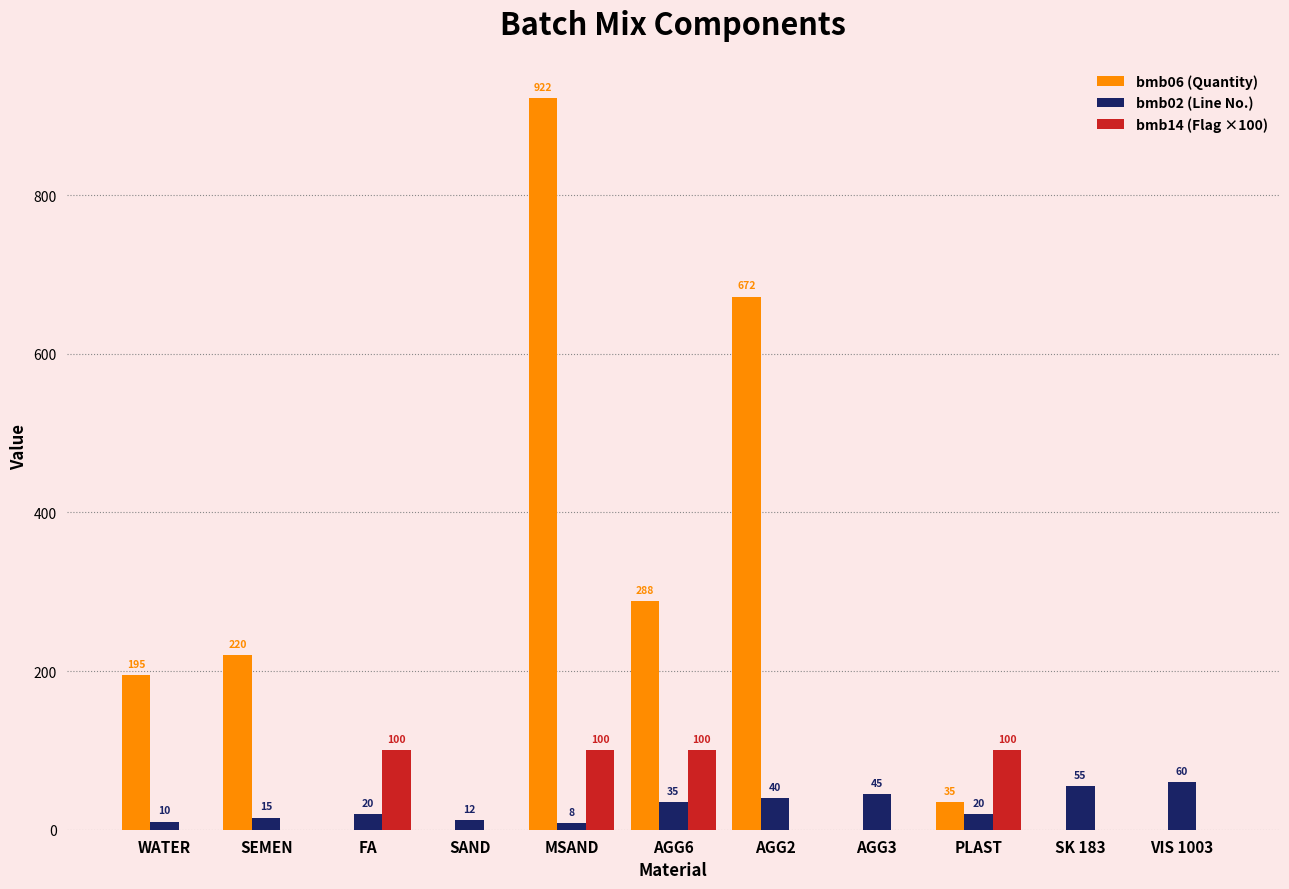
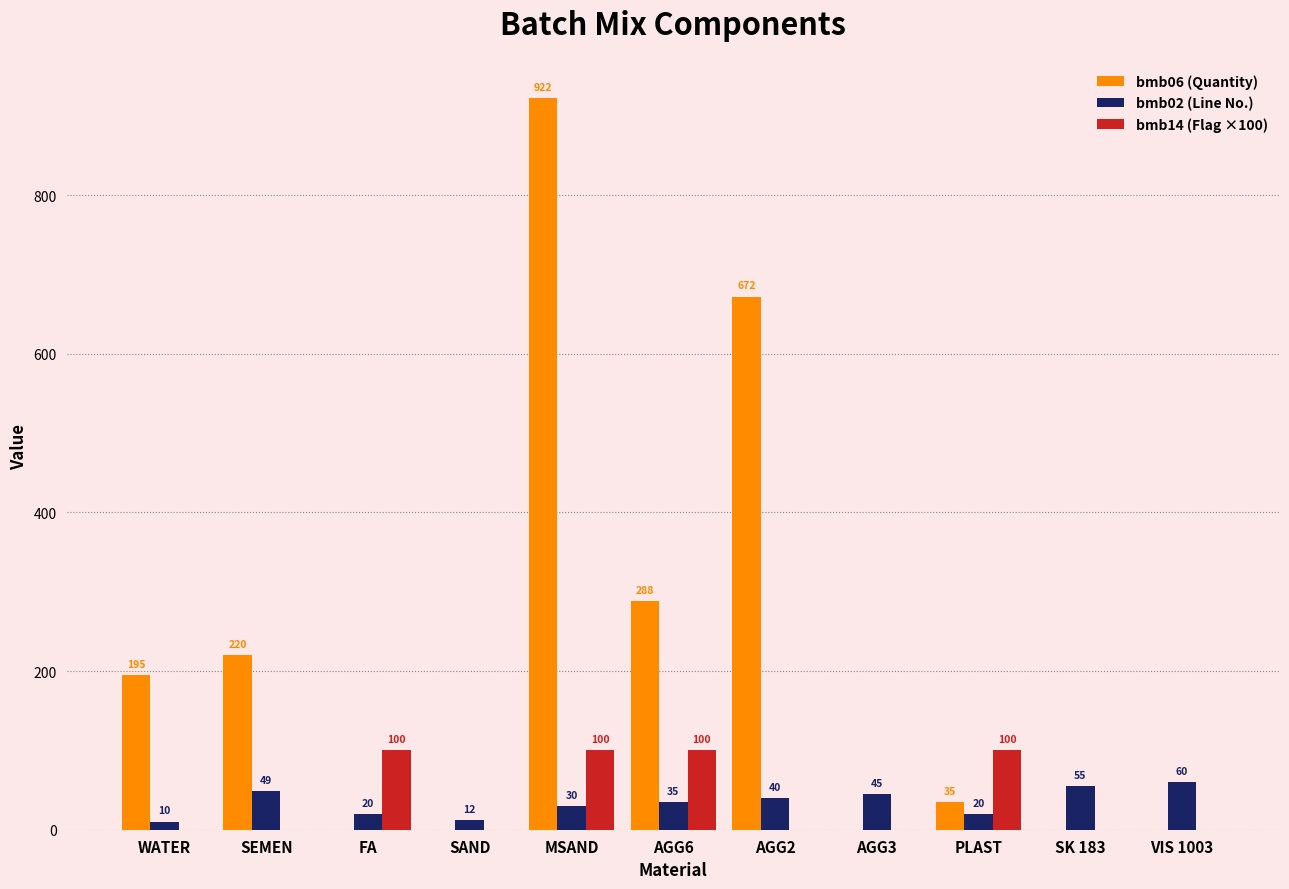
bmb02 (Line No.), SEMEN: 15 -> 49
bmb02 (Line No.), MSAND: 8 -> 30
